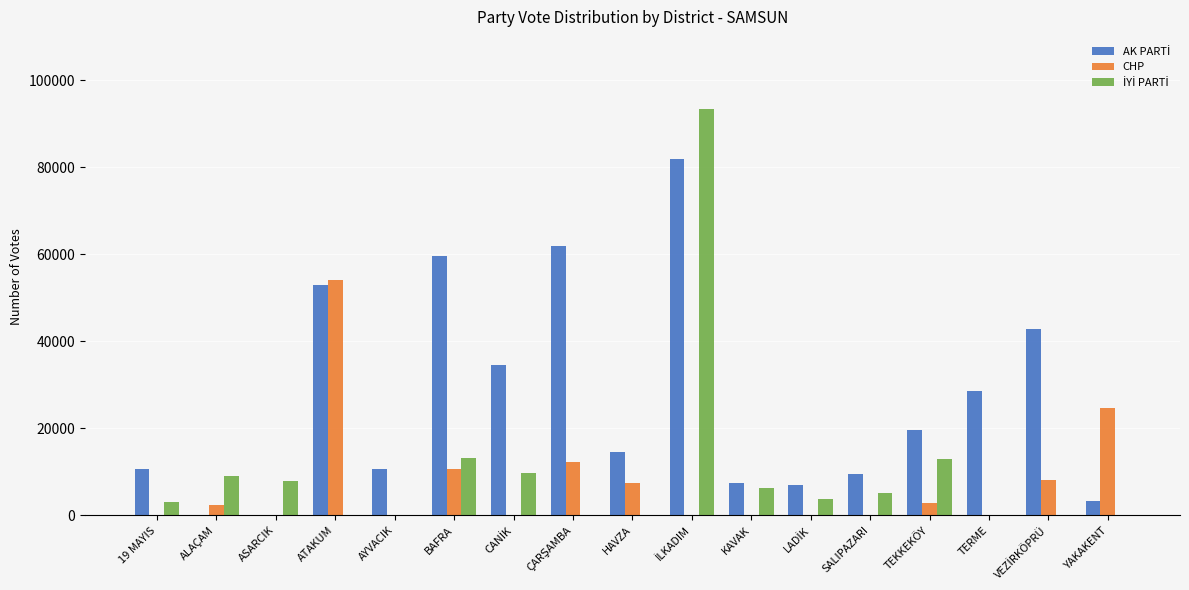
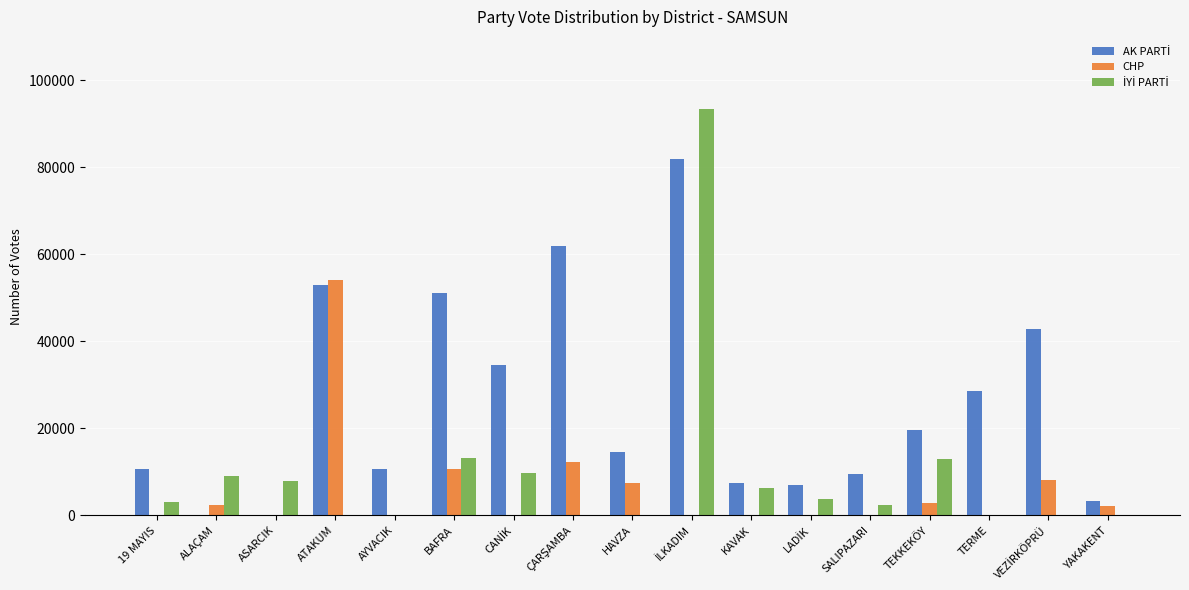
AK PARTİ, BAFRA: 60000 -> 51000
İYİ PARTİ, SALIPAZARI: 5000 -> 2000
CHP, YAKAKENT: 25000 -> 2000
